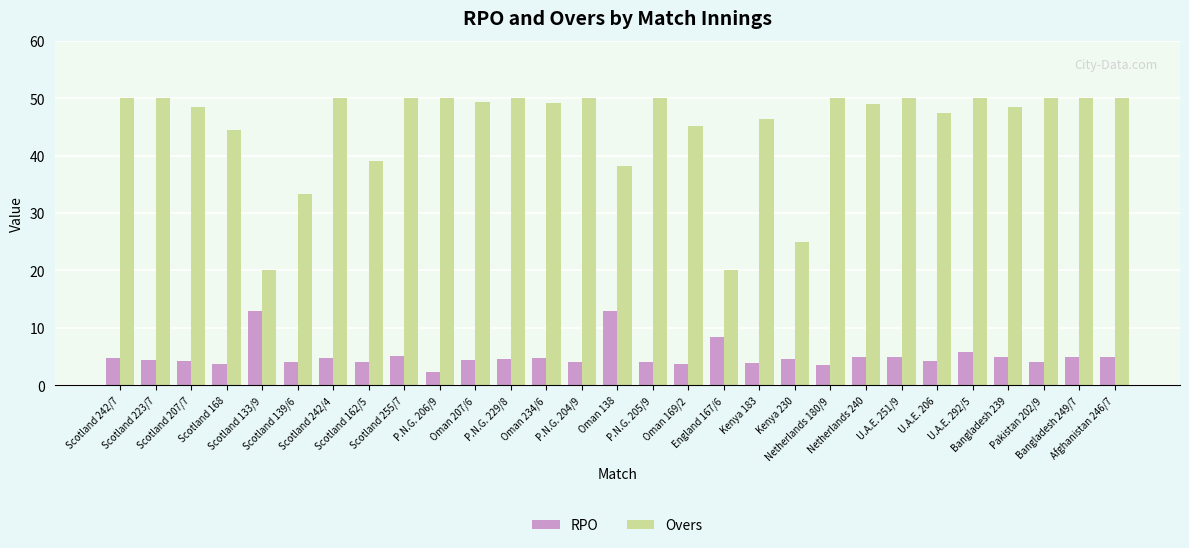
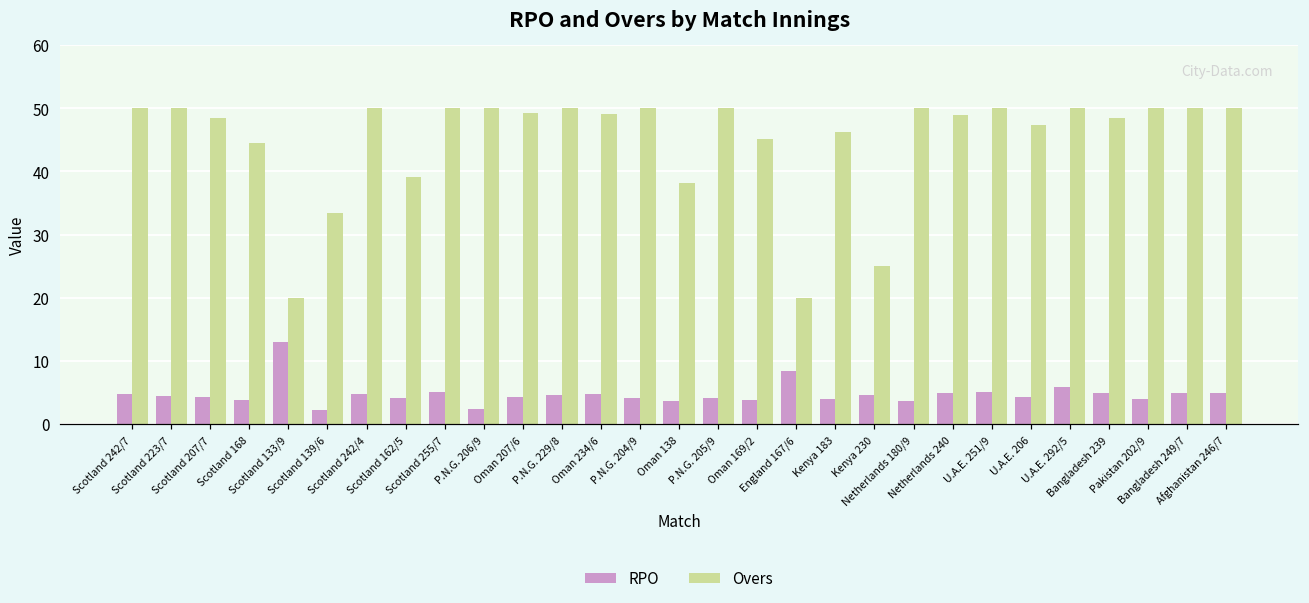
RPO, Scotland 139/6: 4 -> 2
RPO, Oman 138: 13 -> 4
